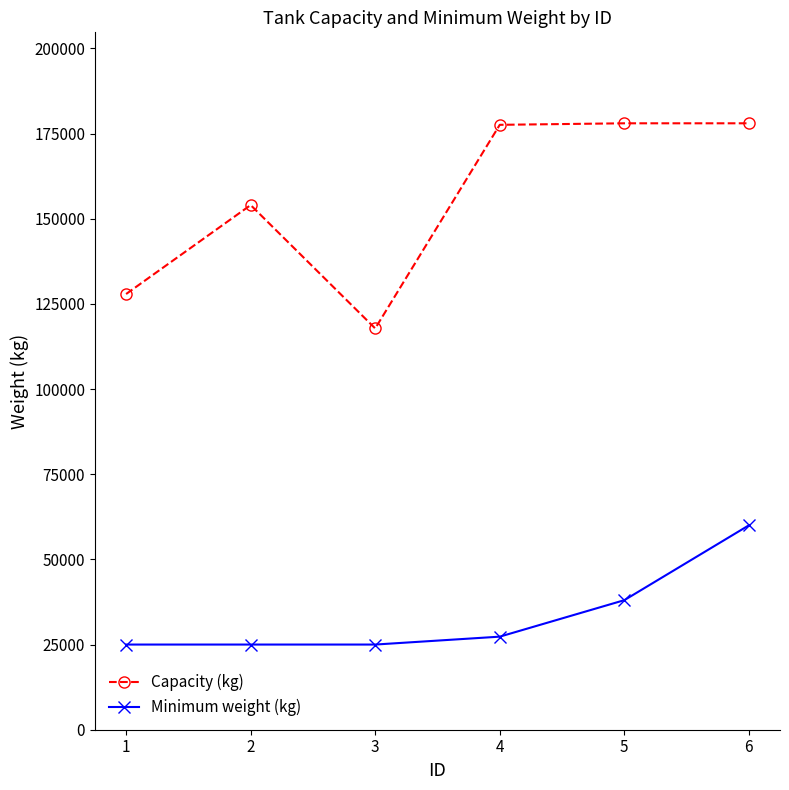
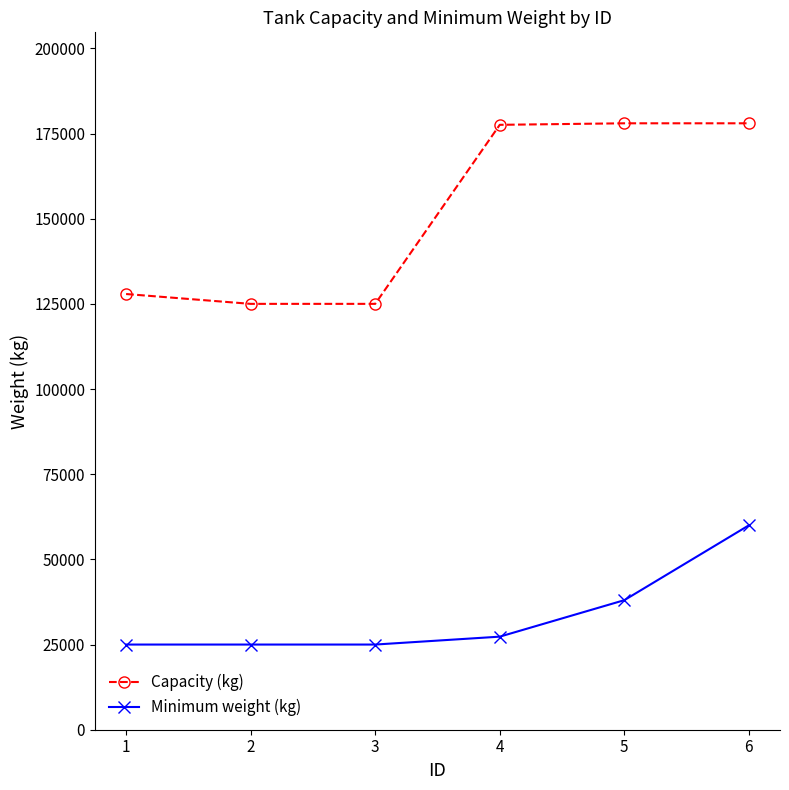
Capacity (kg), 2: 154000 -> 125000
Capacity (kg), 3: 118000 -> 125000
